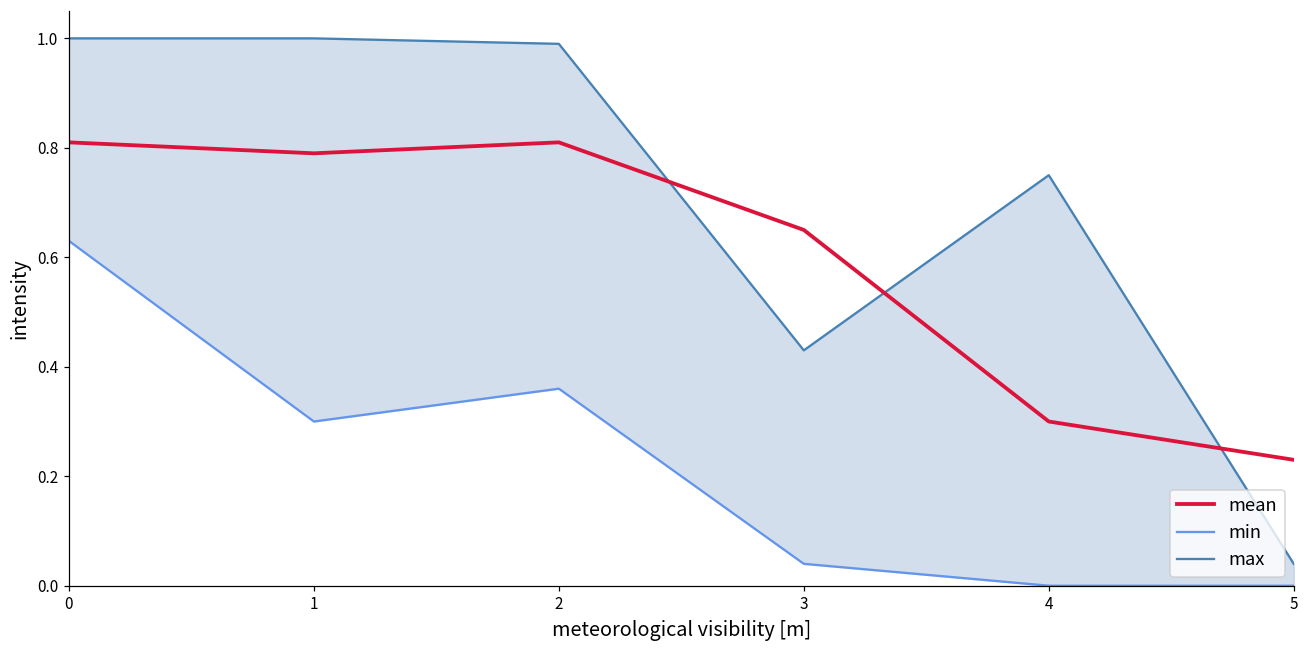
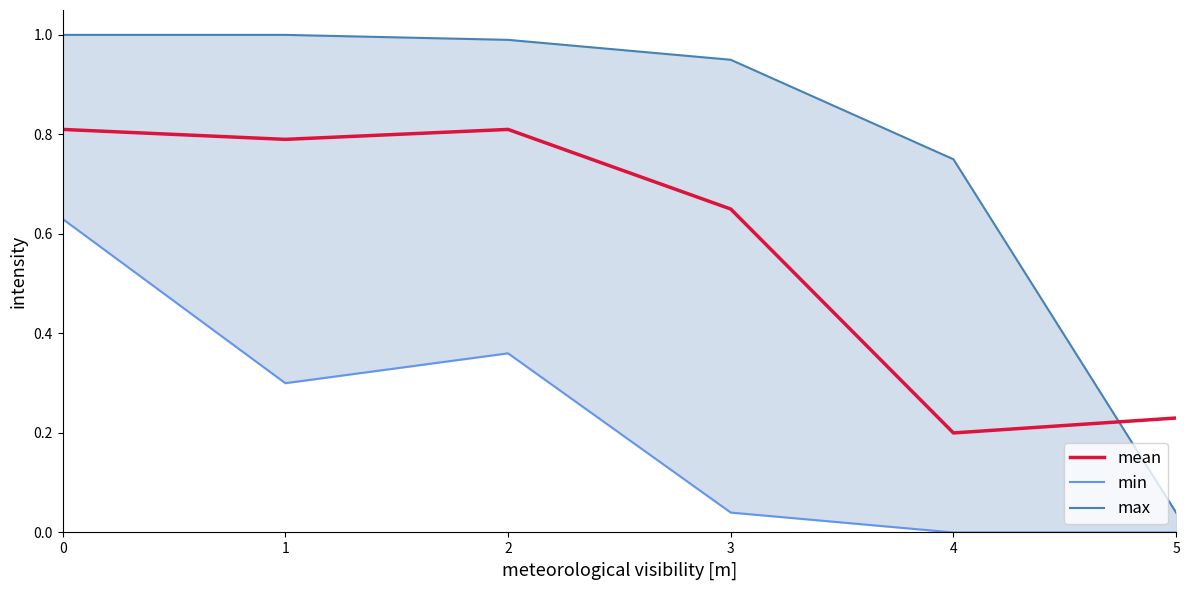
max, 3: 0.43 -> 0.95
mean, 4: 0.3 -> 0.2
